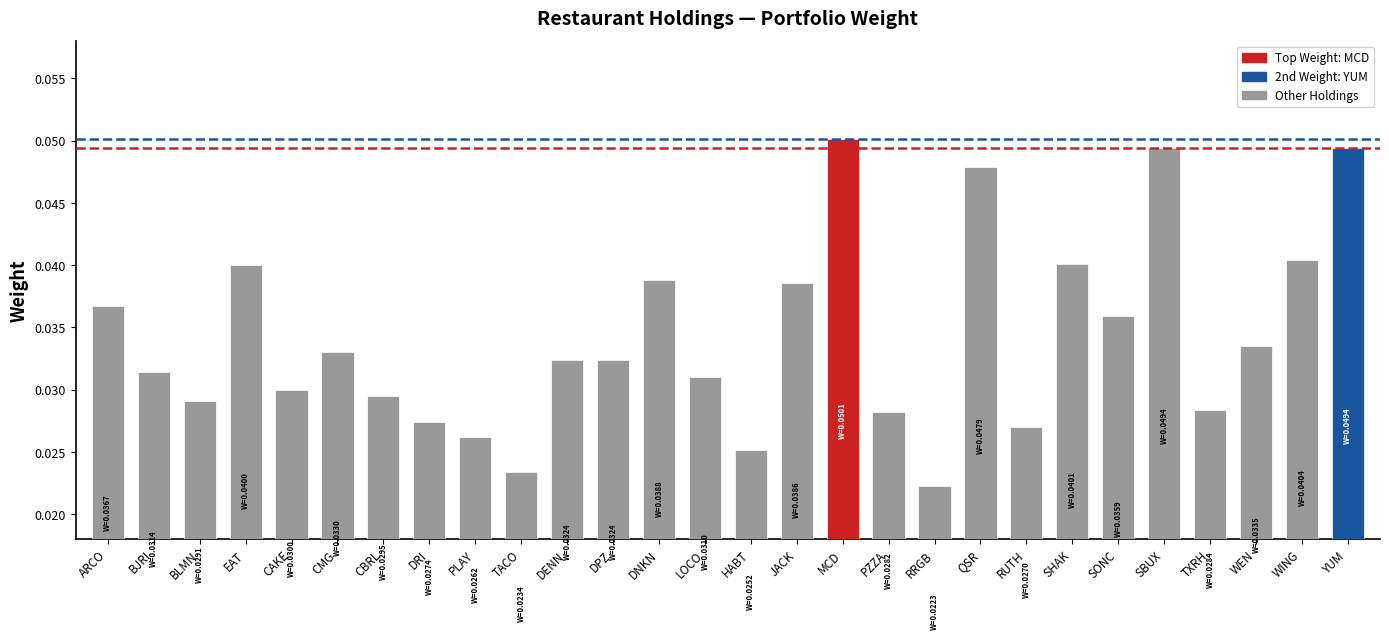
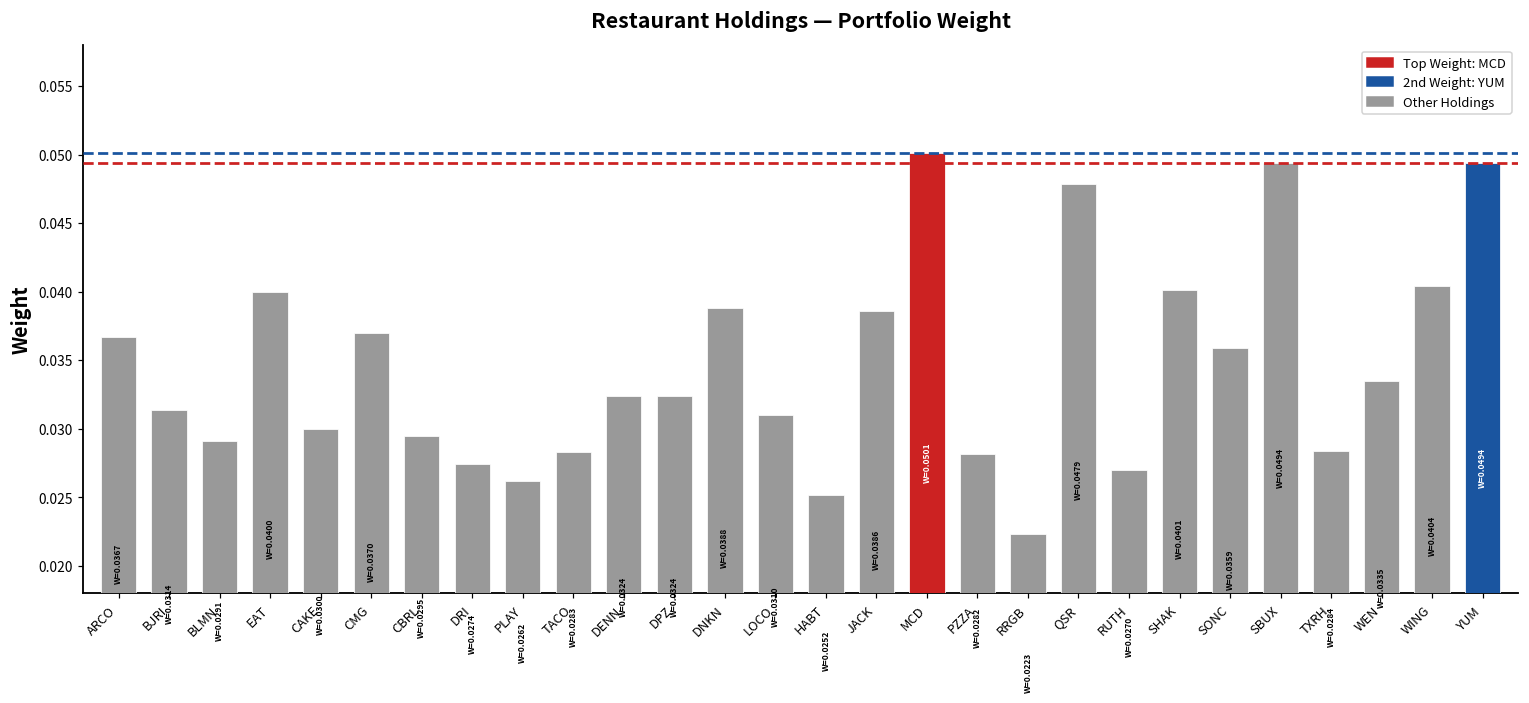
CMG: 0.0330 -> 0.0370
TACO: 0.0234 -> 0.0283
